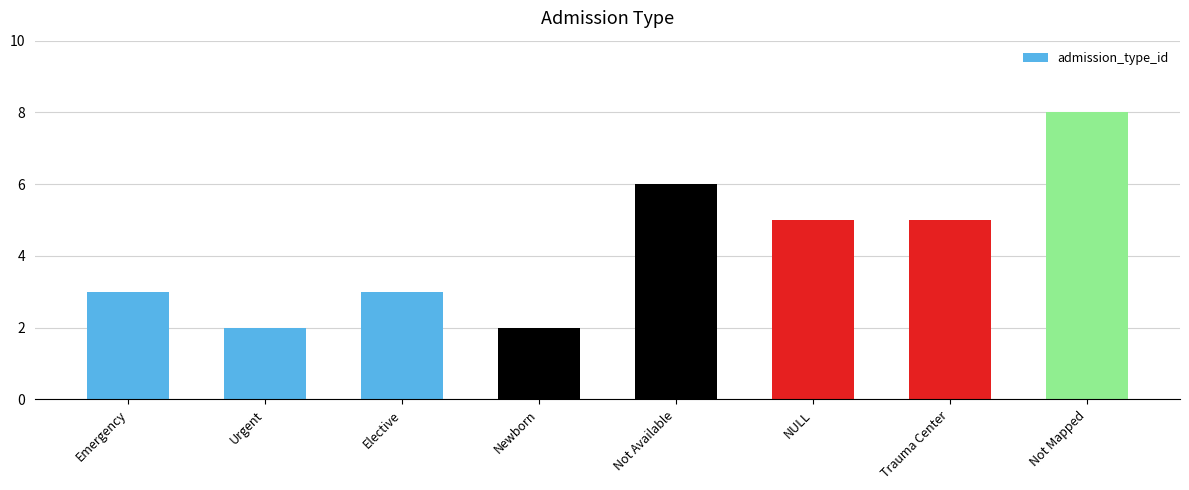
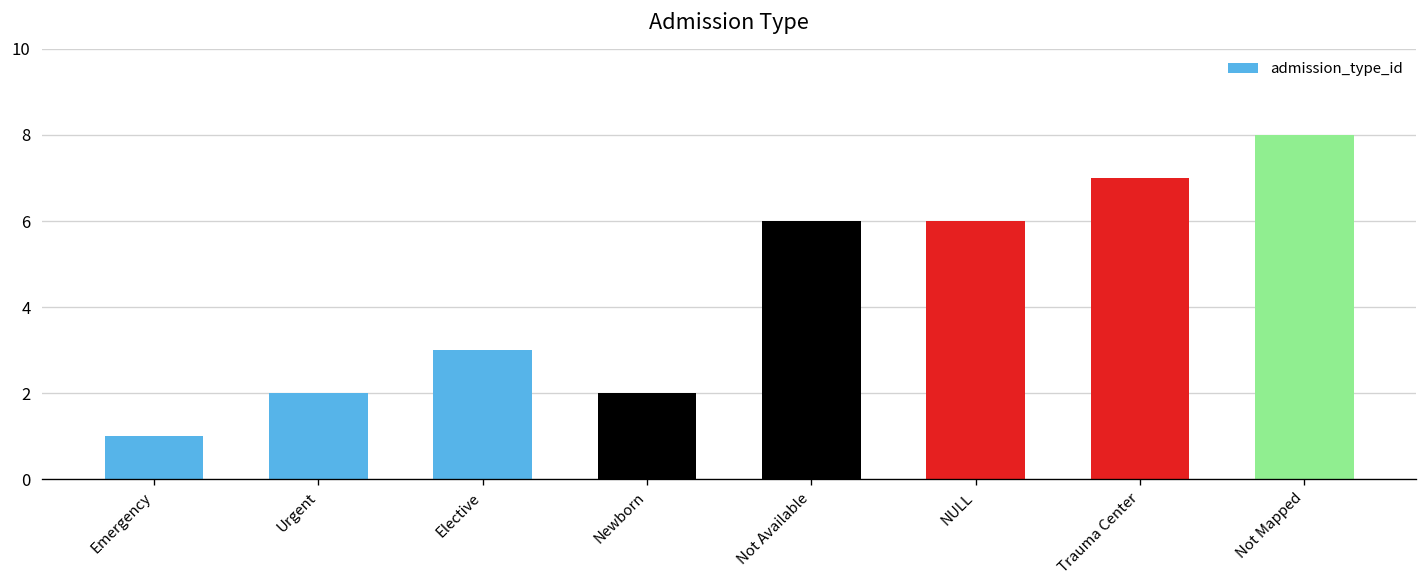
Emergency: 3 -> 1
NULL: 5 -> 6
Trauma Center: 5 -> 7
